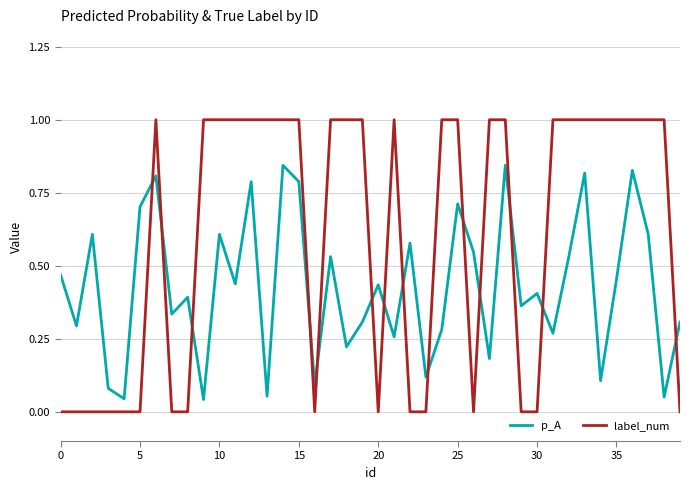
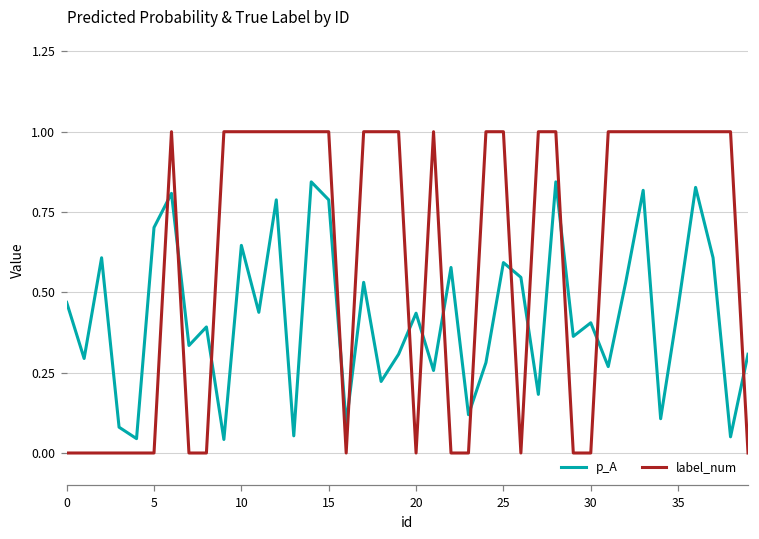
p_A, 10: 0.61 -> 0.65
p_A, 25: 0.71 -> 0.59
